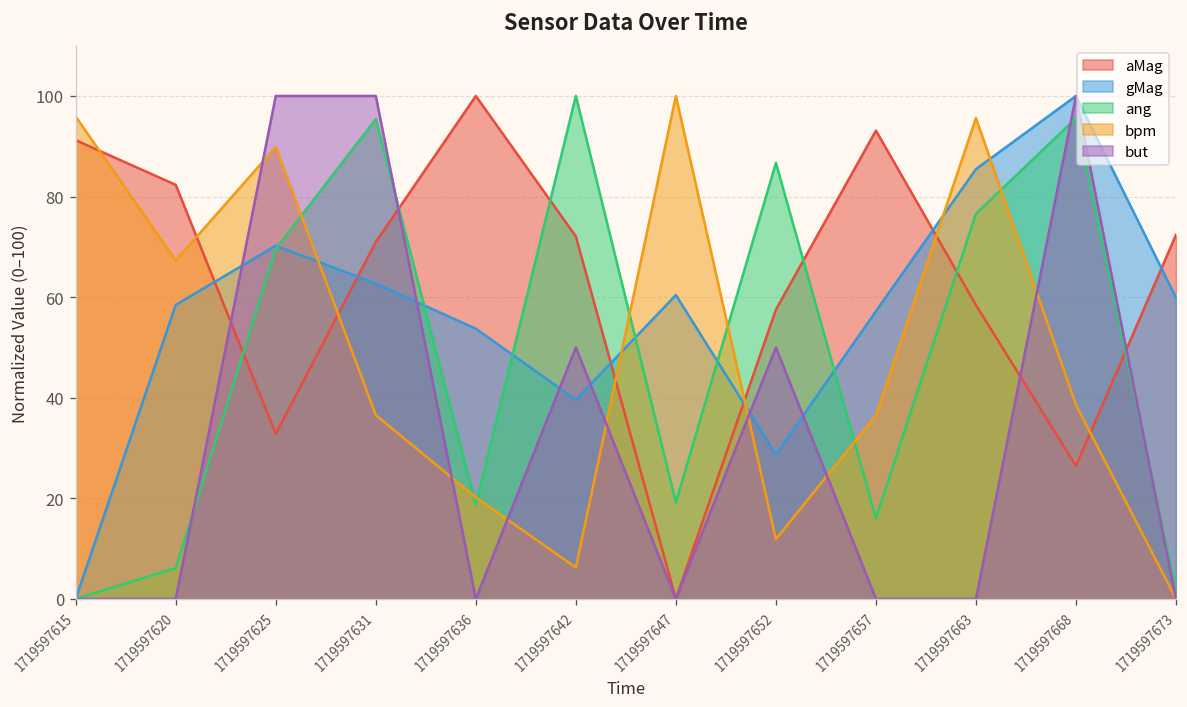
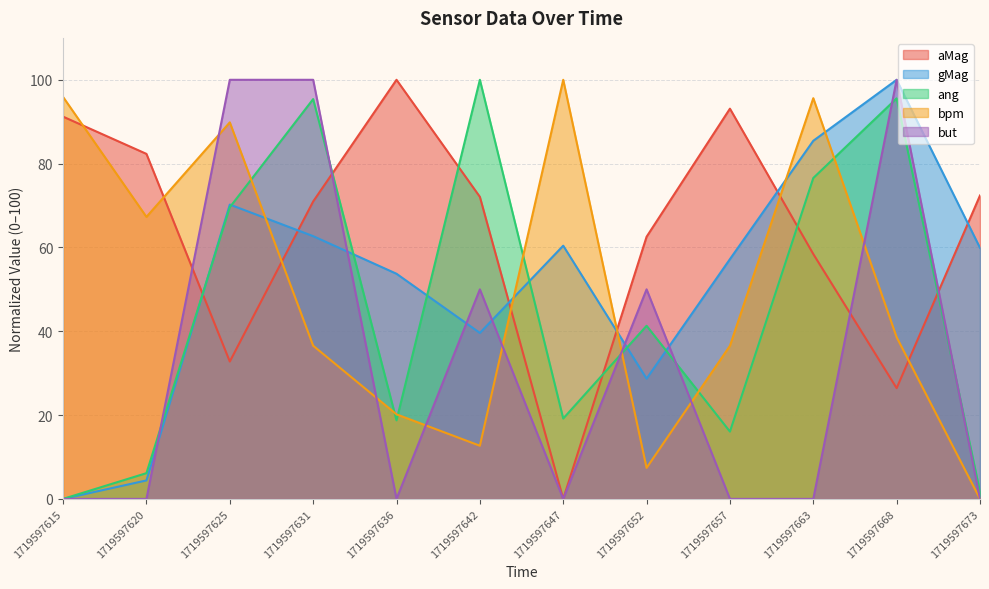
gMag, 1719597620: 58 -> 4
bpm, 1719597642: 6 -> 13
aMag, 1719597652: 58 -> 63
ang, 1719597652: 87 -> 41
bpm, 1719597652: 12 -> 7
